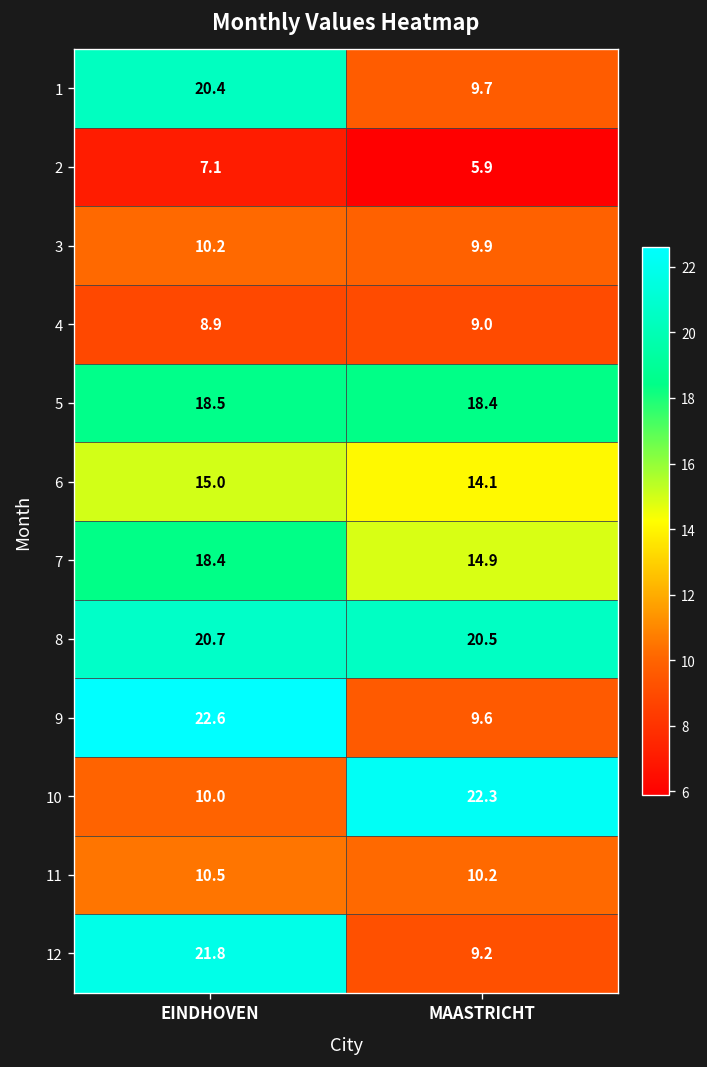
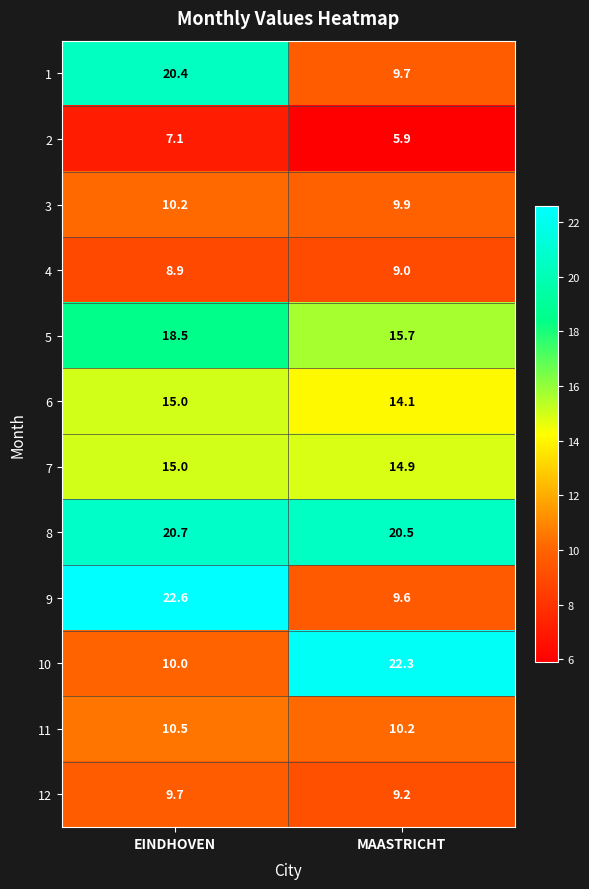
5, MAASTRICHT: 18.4 -> 15.7
7, EINDHOVEN: 18.4 -> 15.0
12, EINDHOVEN: 21.8 -> 9.7
